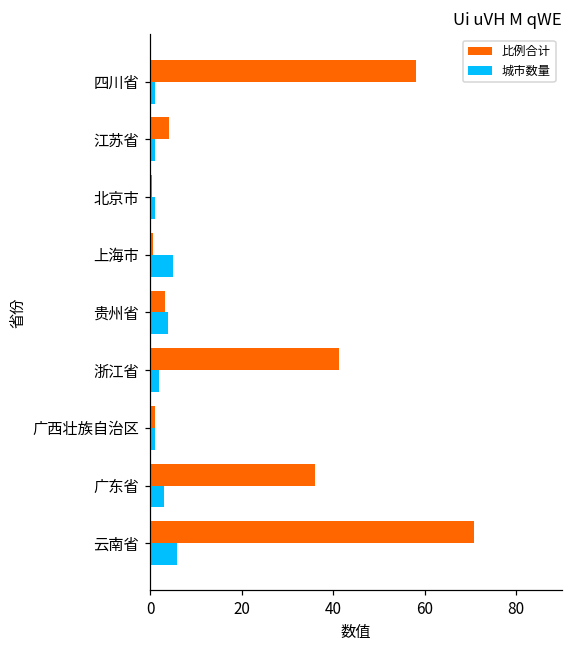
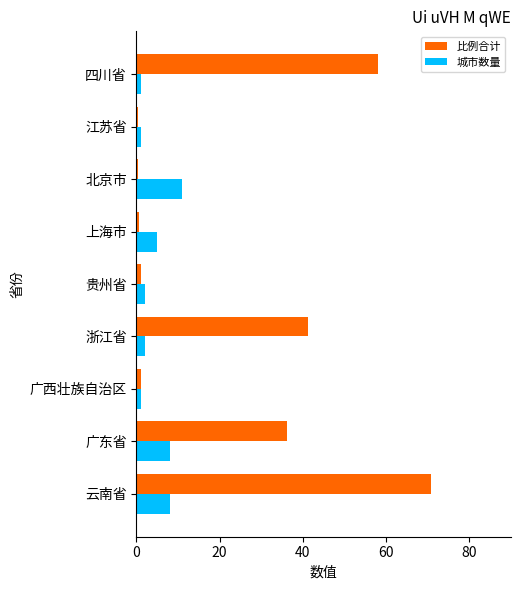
比例合计, 江苏省: 4 -> 0
城市数量, 北京市: 1 -> 11
比例合计, 贵州省: 3 -> 1
城市数量, 贵州省: 4 -> 2
城市数量, 广东省: 3 -> 8
城市数量, 云南省: 6 -> 8
